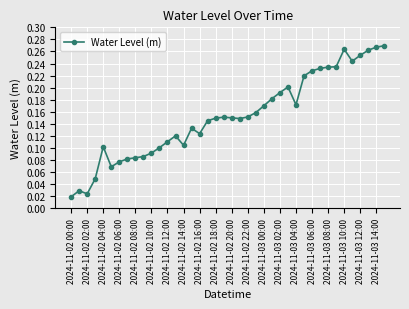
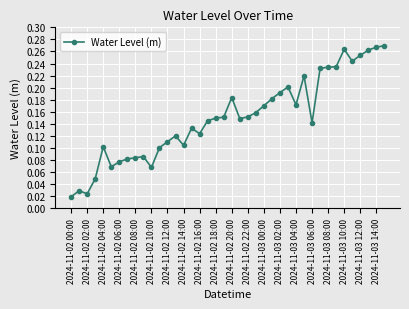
2024-11-02 10:00: 0.09 -> 0.07
2024-11-02 20:00: 0.15 -> 0.18
2024-11-03 06:00: 0.23 -> 0.14
